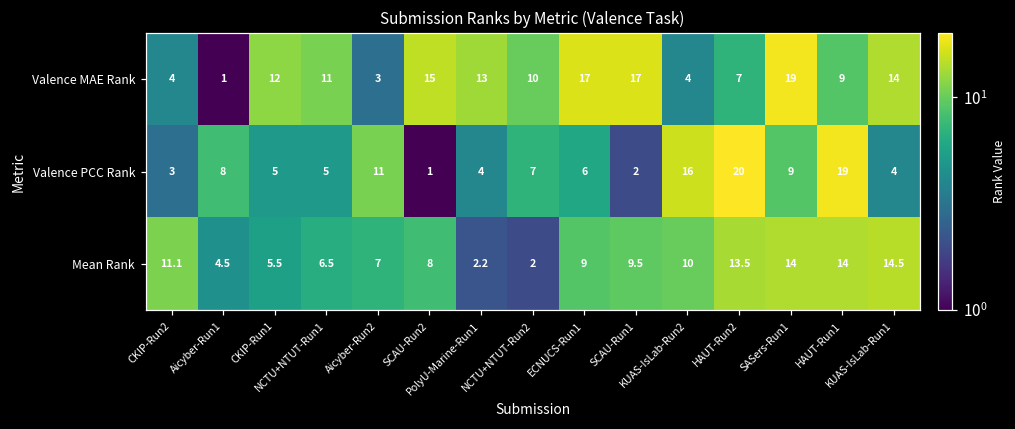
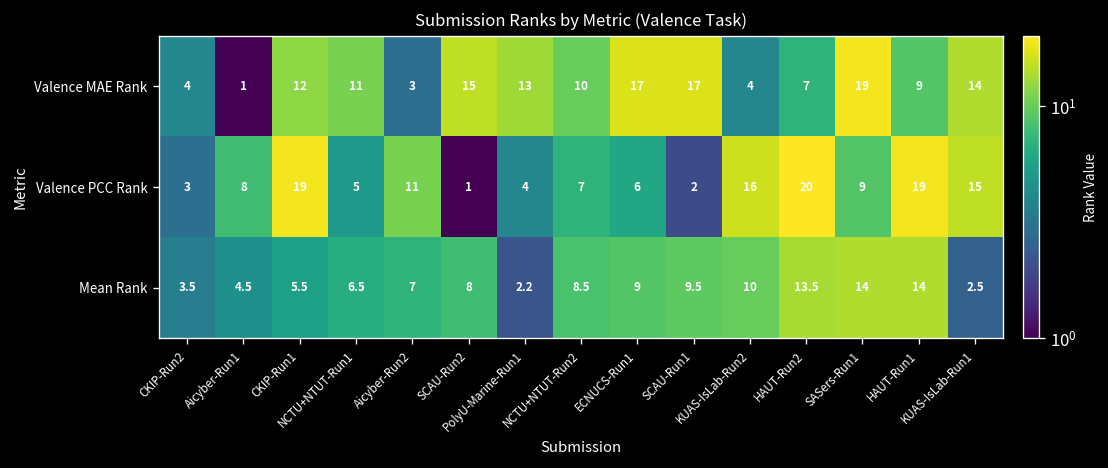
Valence PCC Rank, CKIP-Run1: 5 -> 19
Valence PCC Rank, KUAS-IsLab-Run1: 4 -> 15
Mean Rank, CKIP-Run2: 11.1 -> 3.5
Mean Rank, NCTU+NTUT-Run2: 2 -> 8.5
Mean Rank, KUAS-IsLab-Run1: 14.5 -> 2.5
